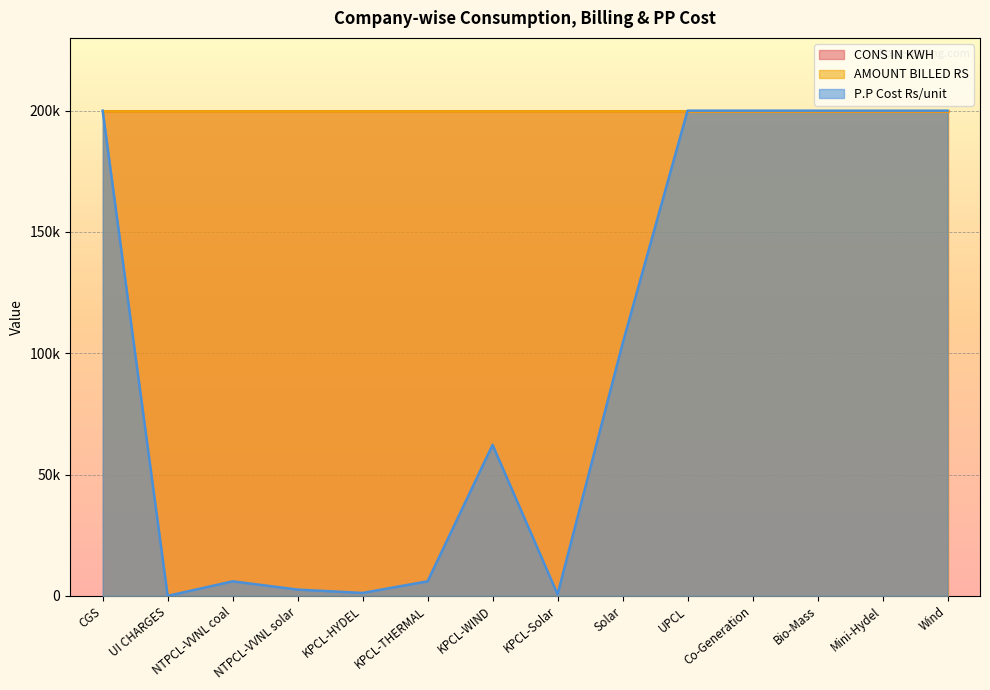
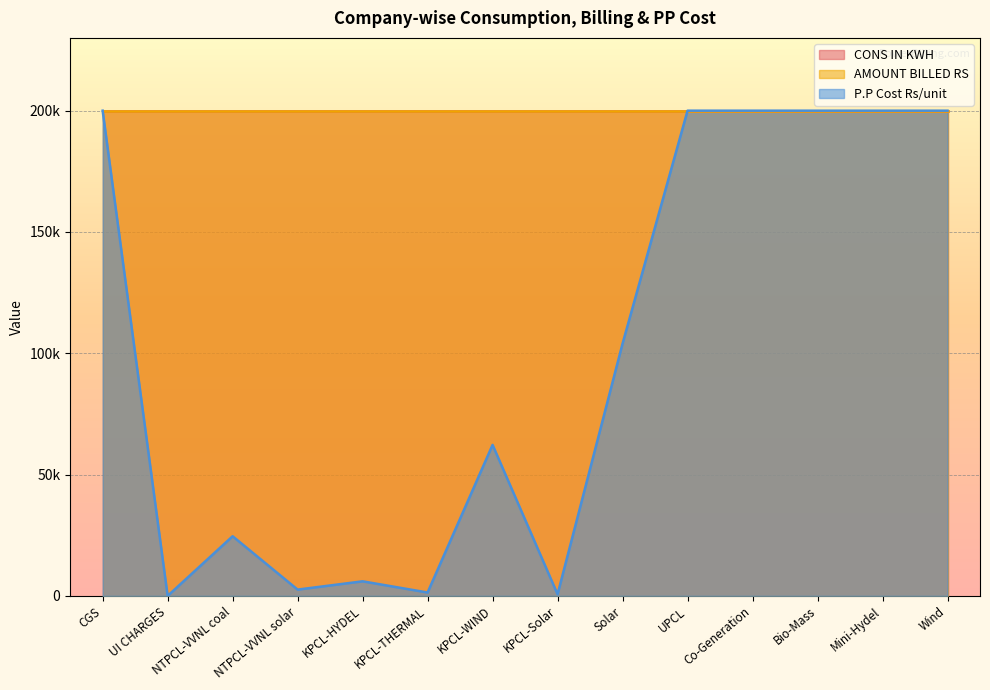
P.P Cost Rs/unit, NTPCL-VVNL coal: 6000 -> 25000
P.P Cost Rs/unit, KPCL-HYDEL: 1000 -> 6000
P.P Cost Rs/unit, KPCL-THERMAL: 6000 -> 1000
